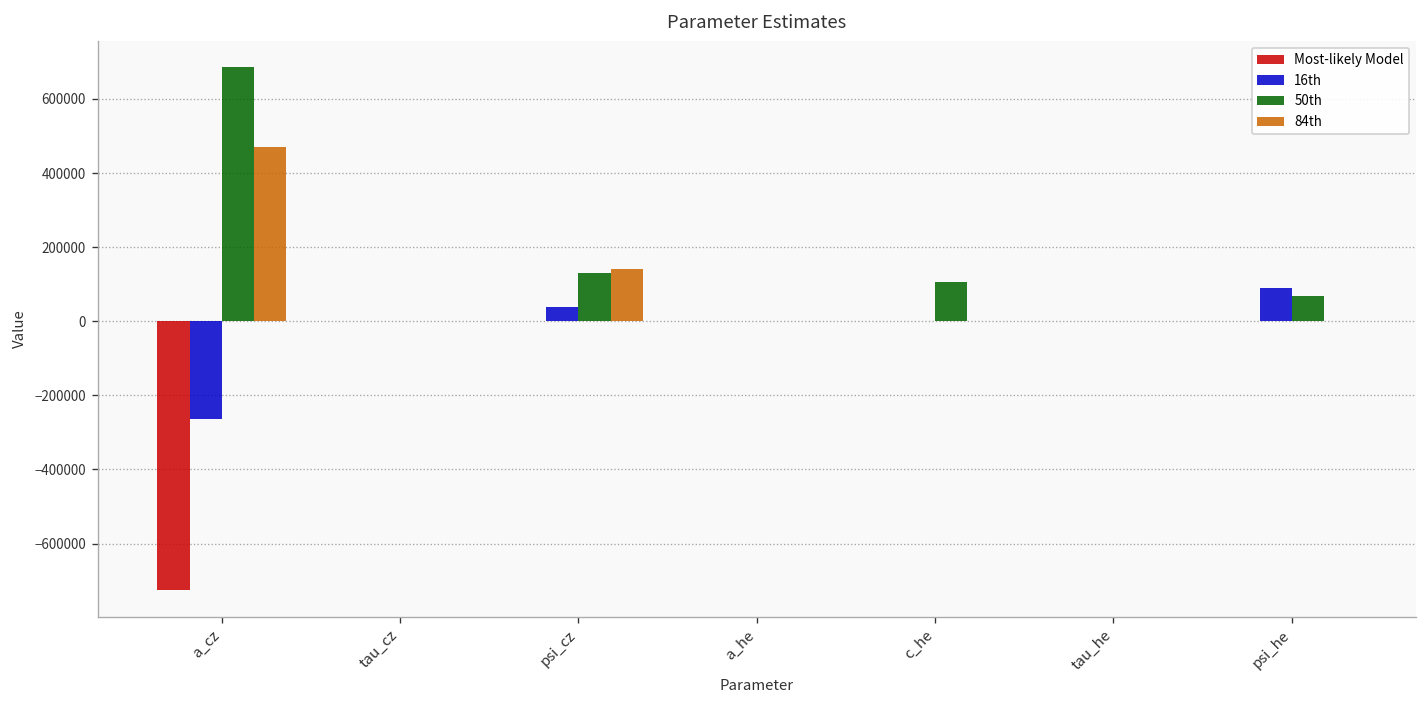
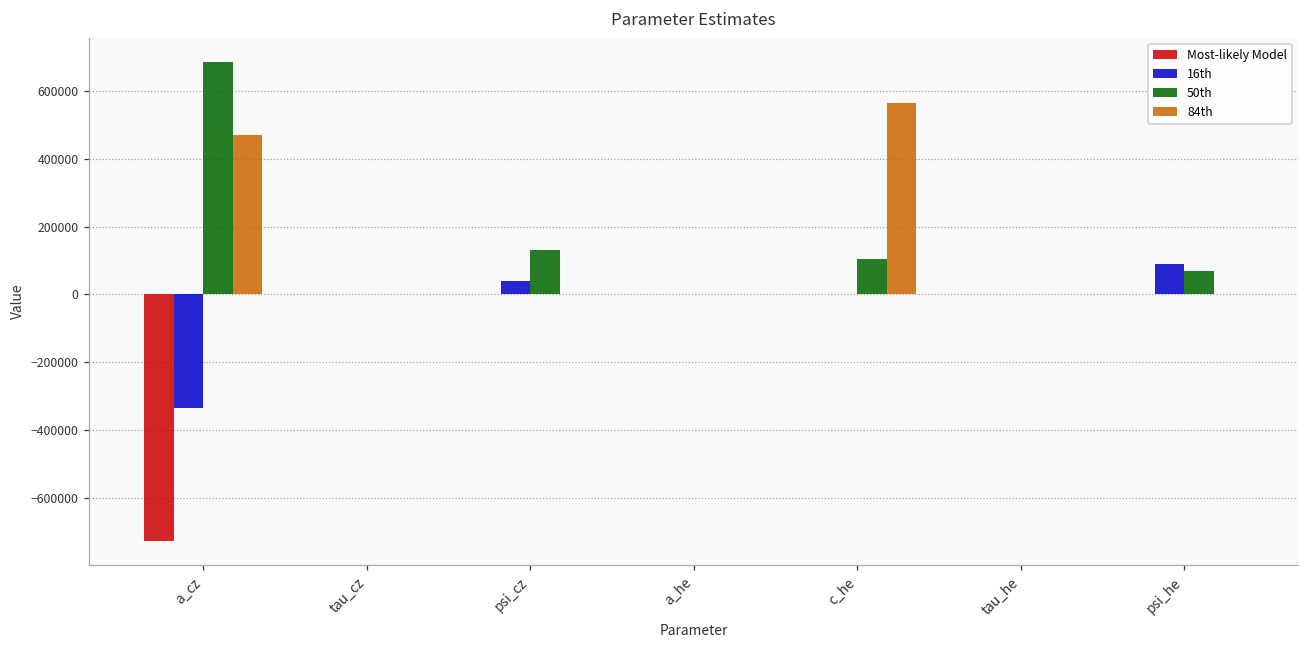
16th, a_cz: -260000 -> -340000
84th, psi_cz: 140000 -> 0
84th, c_he: 0 -> 560000
